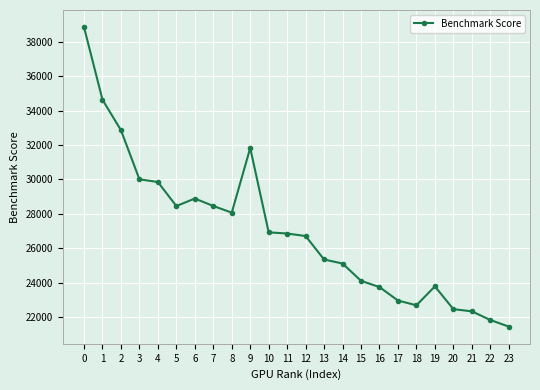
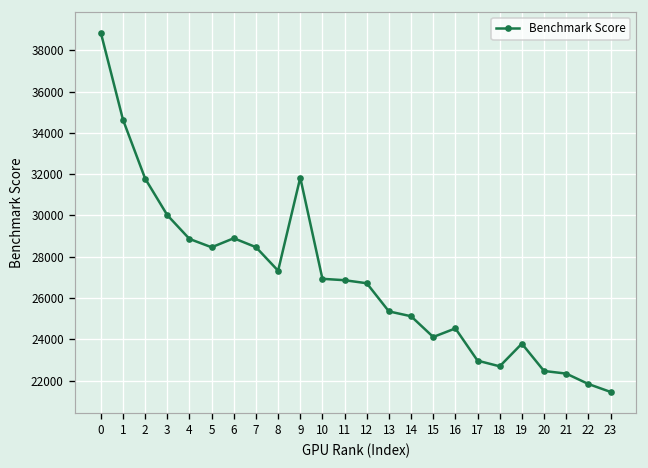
2: 32900 -> 31800
4: 29900 -> 28900
8: 28100 -> 27300
16: 23700 -> 24500
